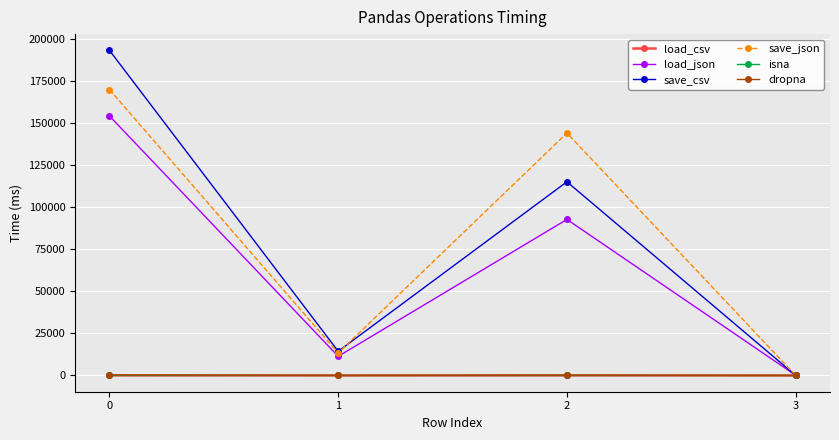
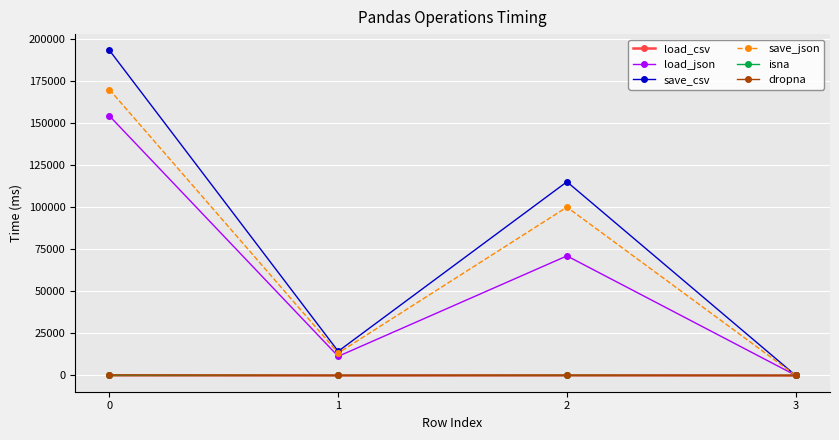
load_json, 2: 93000 -> 71000
save_json, 2: 144000 -> 100000
